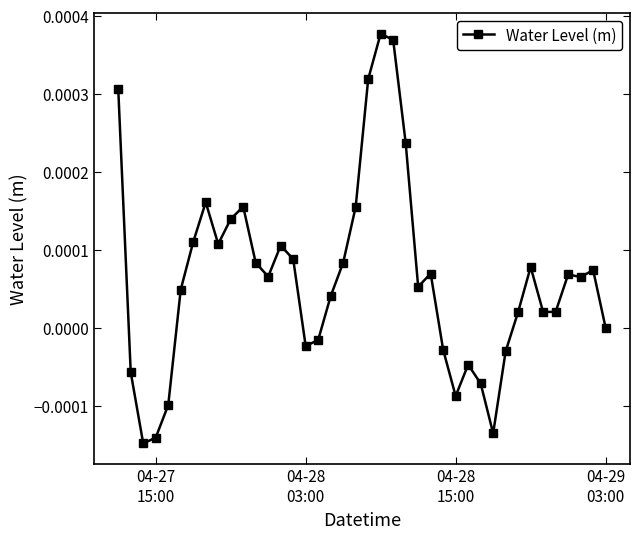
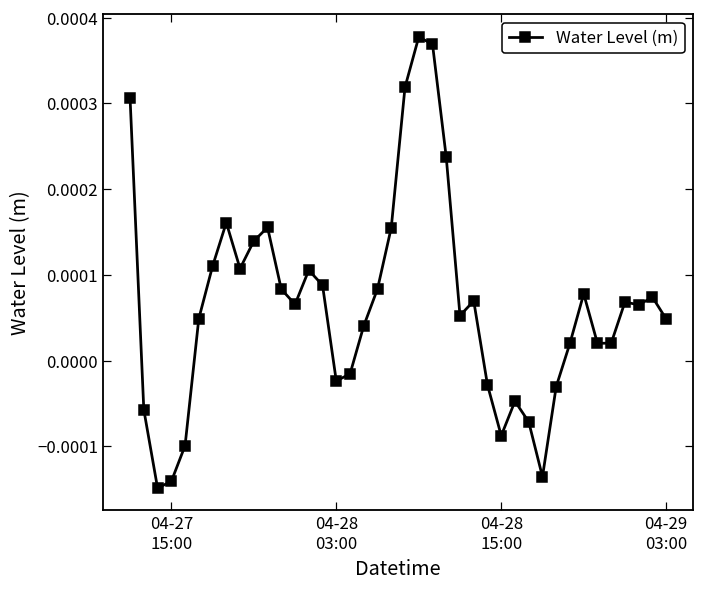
04-29 03:00: 0.00000 -> 0.00005
